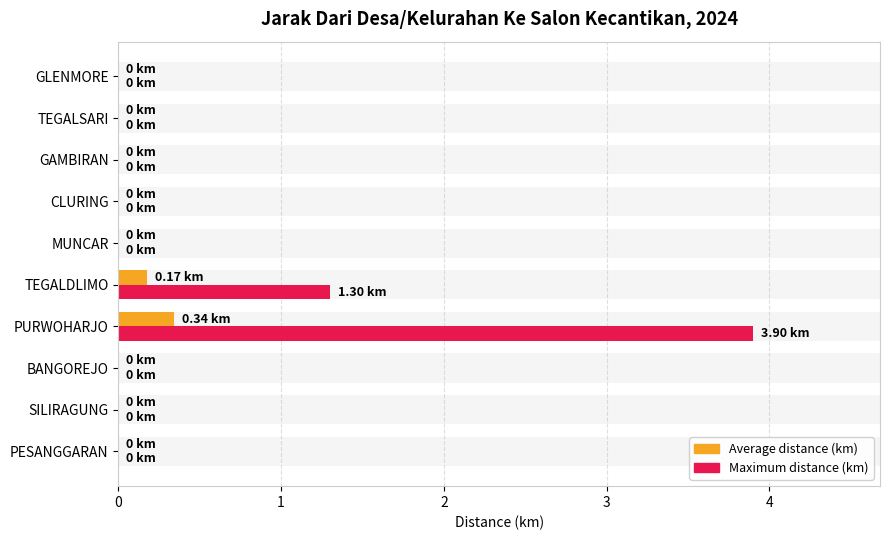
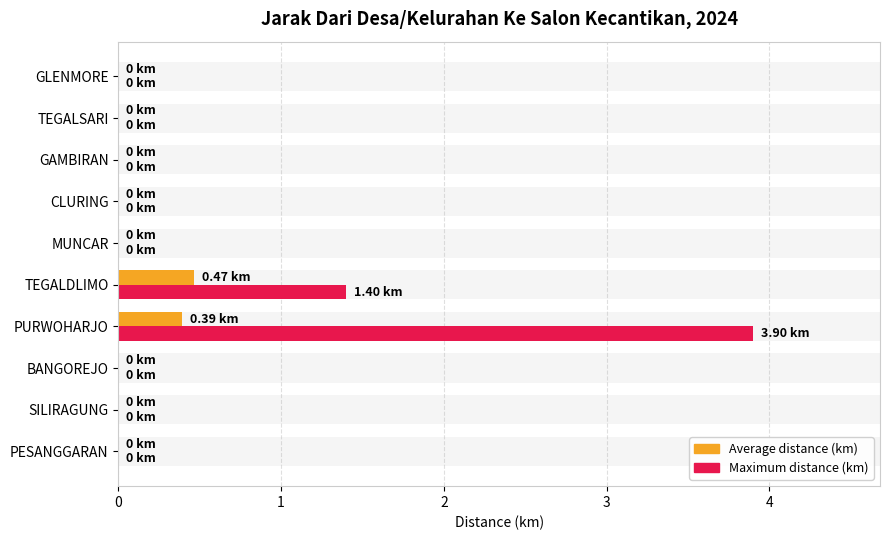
Average distance (km), TEGALDLIMO: 0.17 -> 0.47
Maximum distance (km), TEGALDLIMO: 1.30 -> 1.40
Average distance (km), PURWOHARJO: 0.34 -> 0.39
